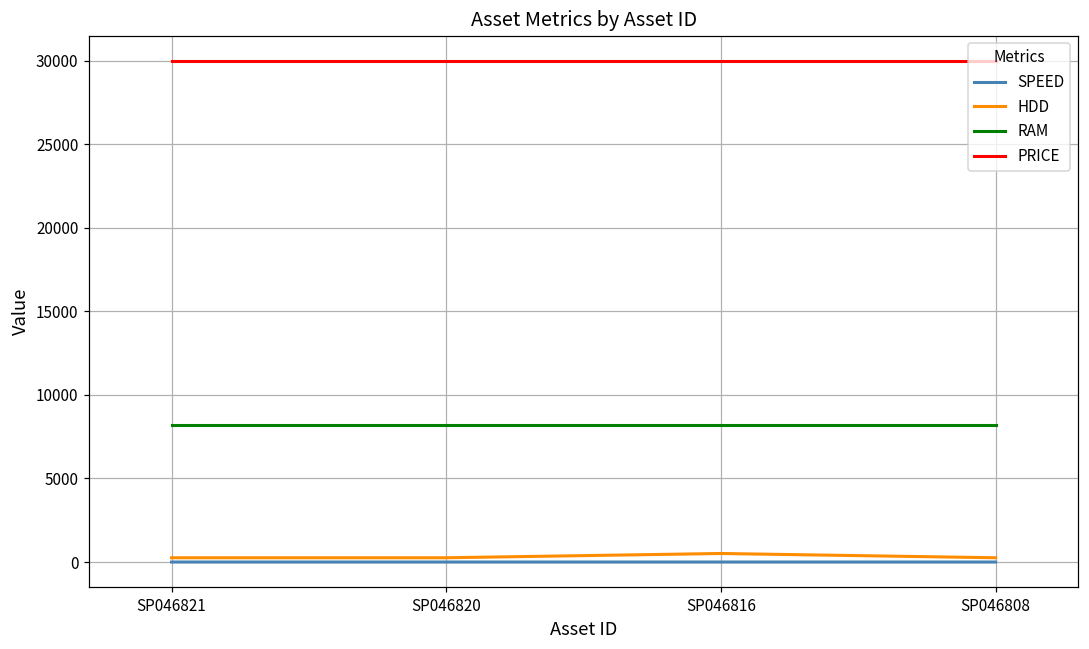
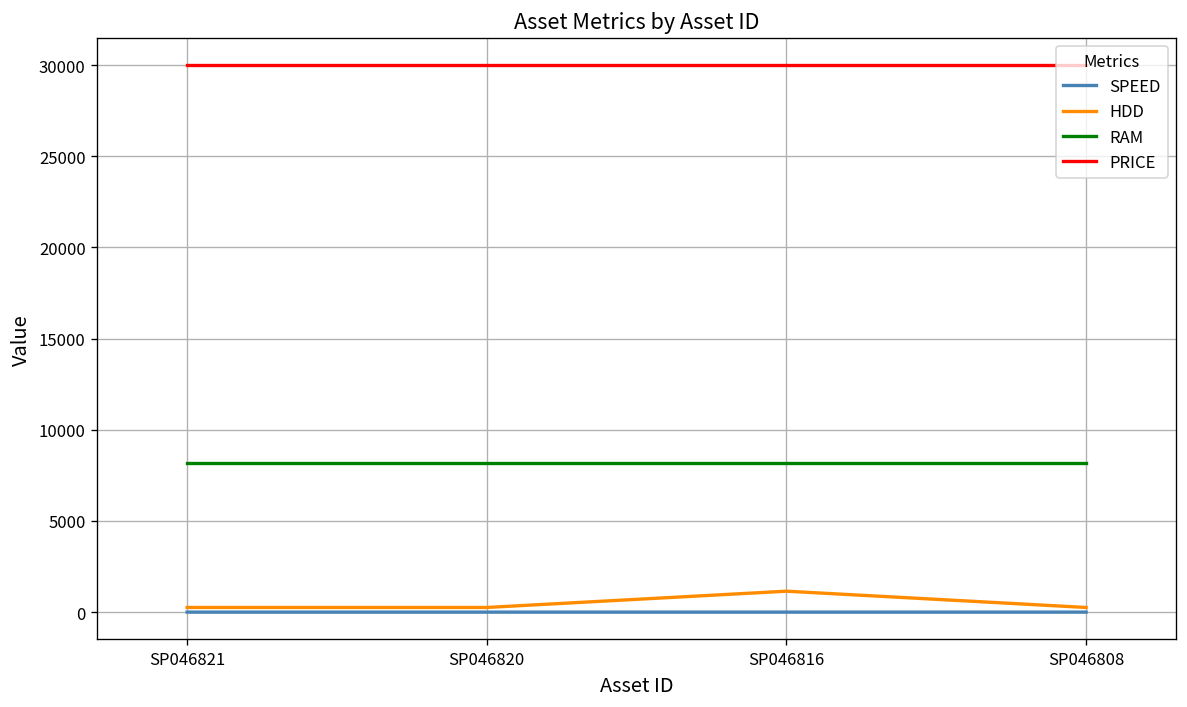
HDD, SP046816: 500 -> 1100
